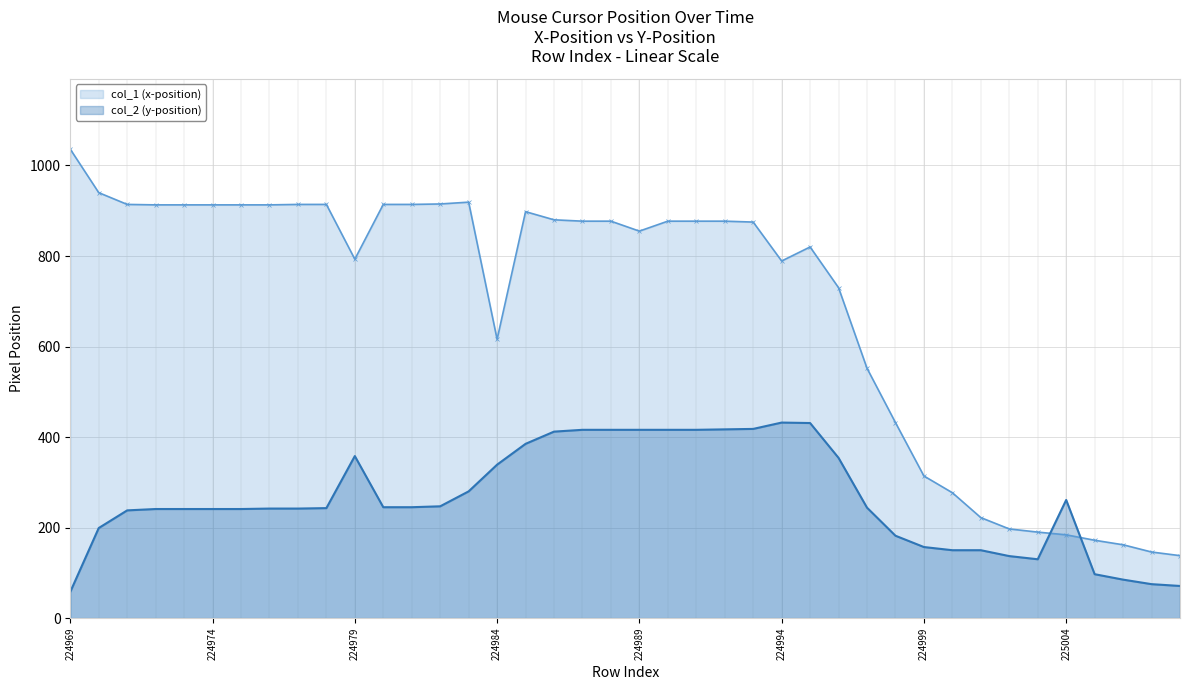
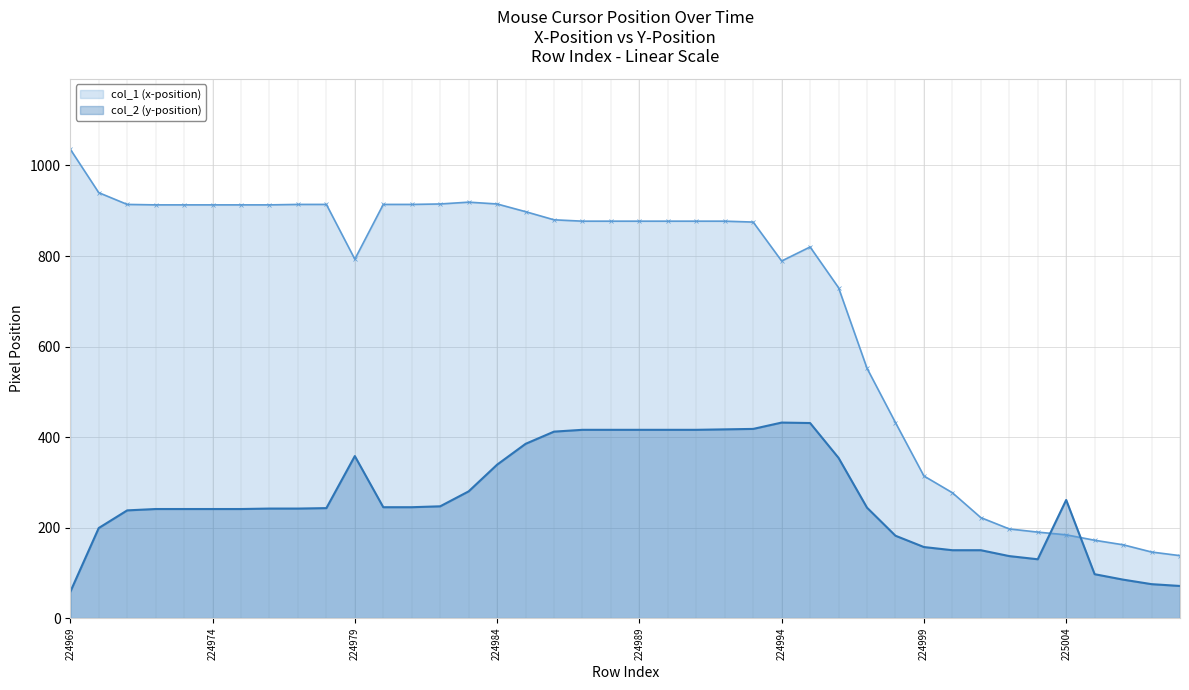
col_1 (x-position), 224984: 620 -> 920
col_1 (x-position), 224989: 860 -> 880
